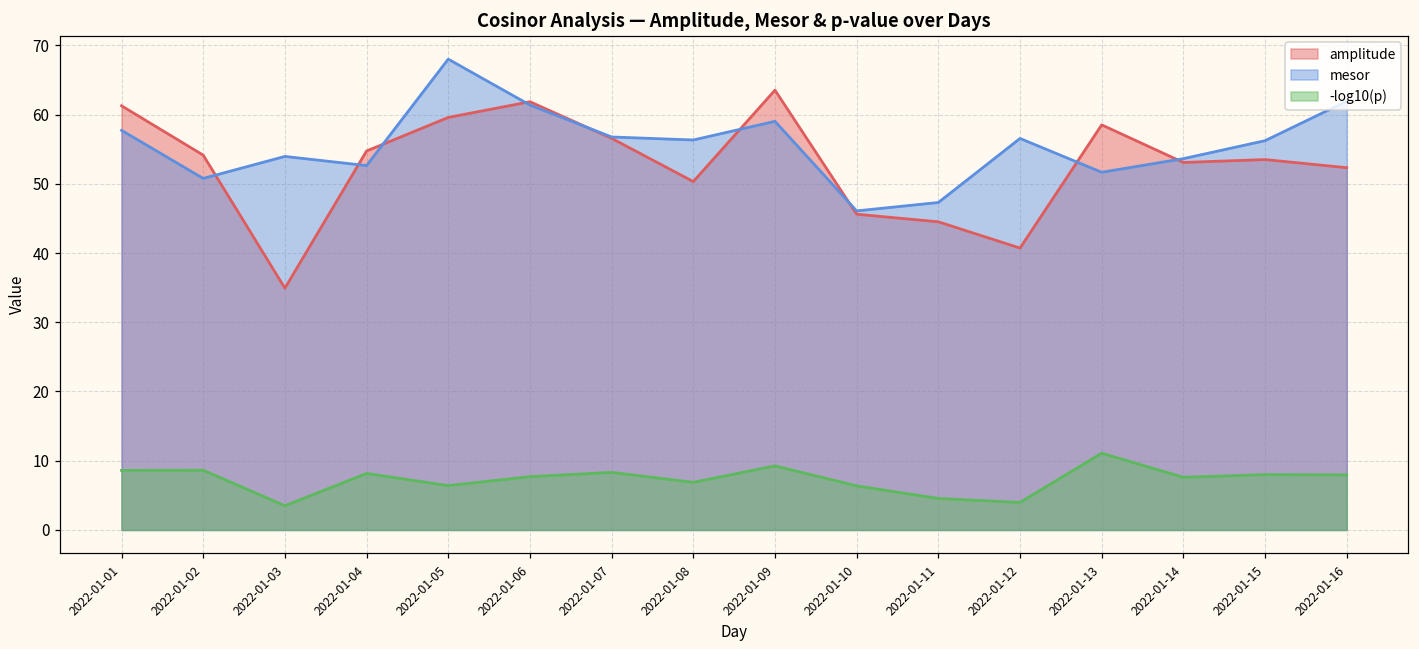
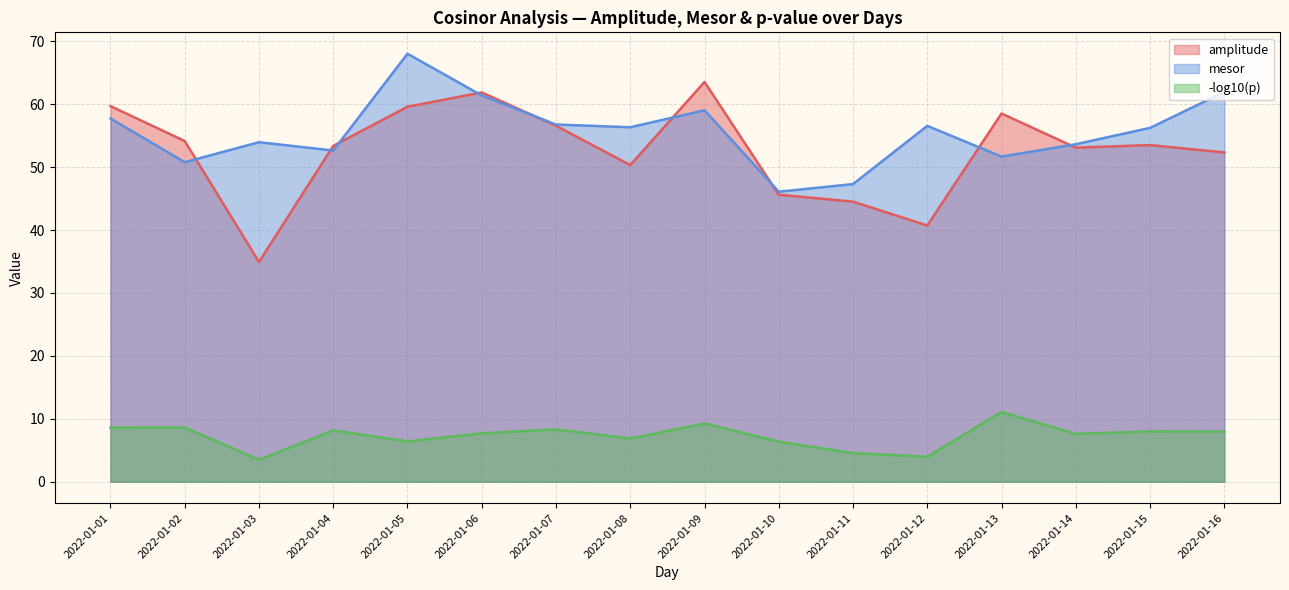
amplitude, 2022-01-01: 61 -> 60
amplitude, 2022-01-04: 55 -> 53
